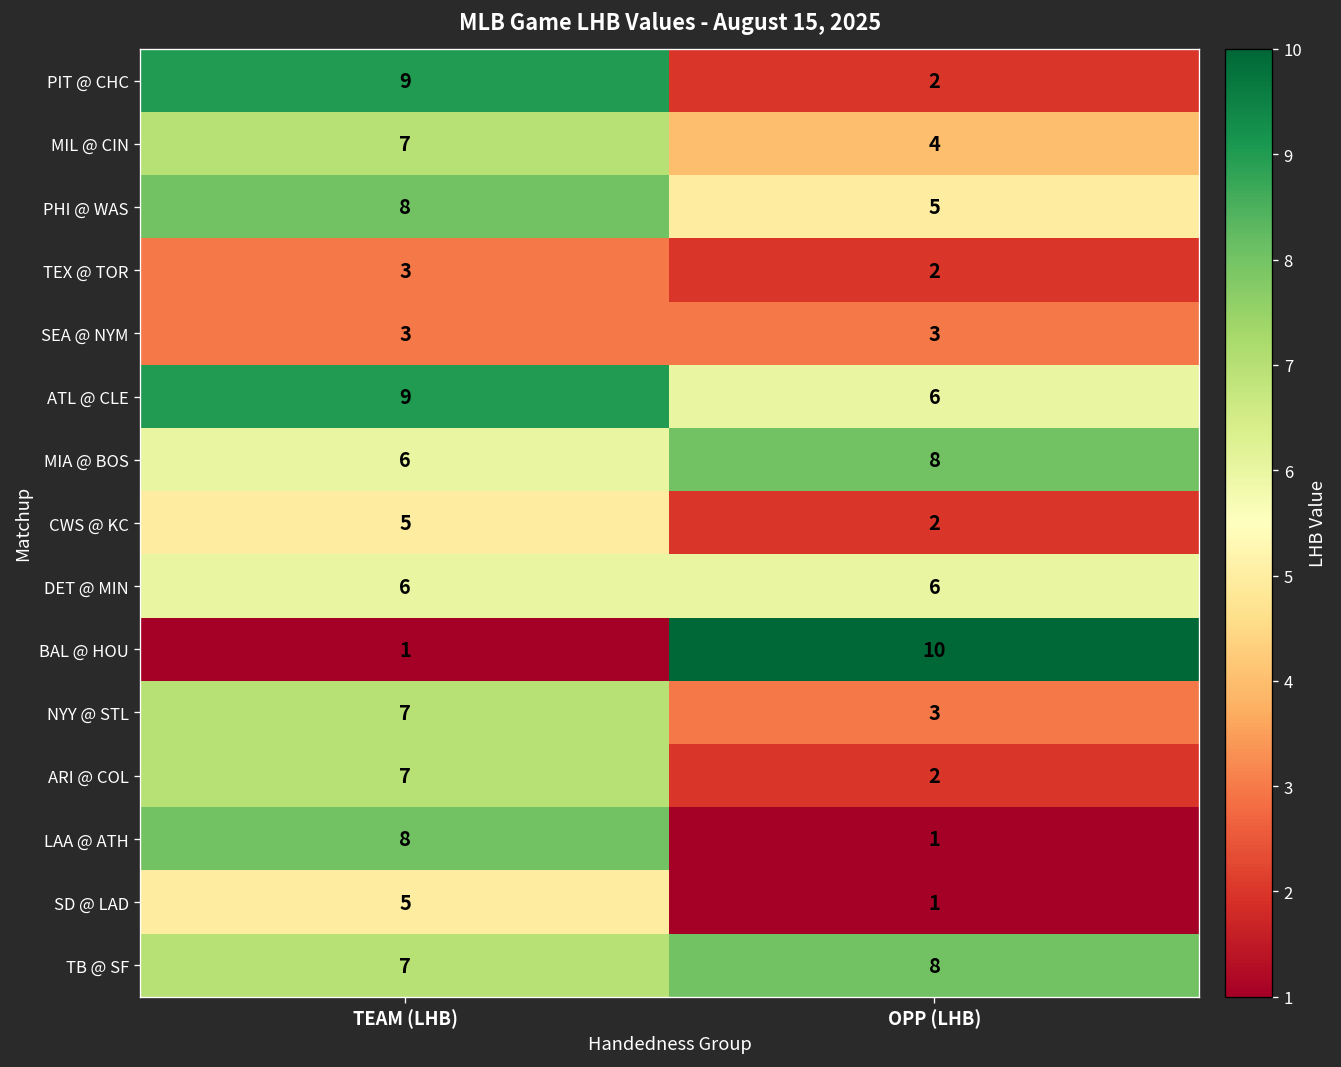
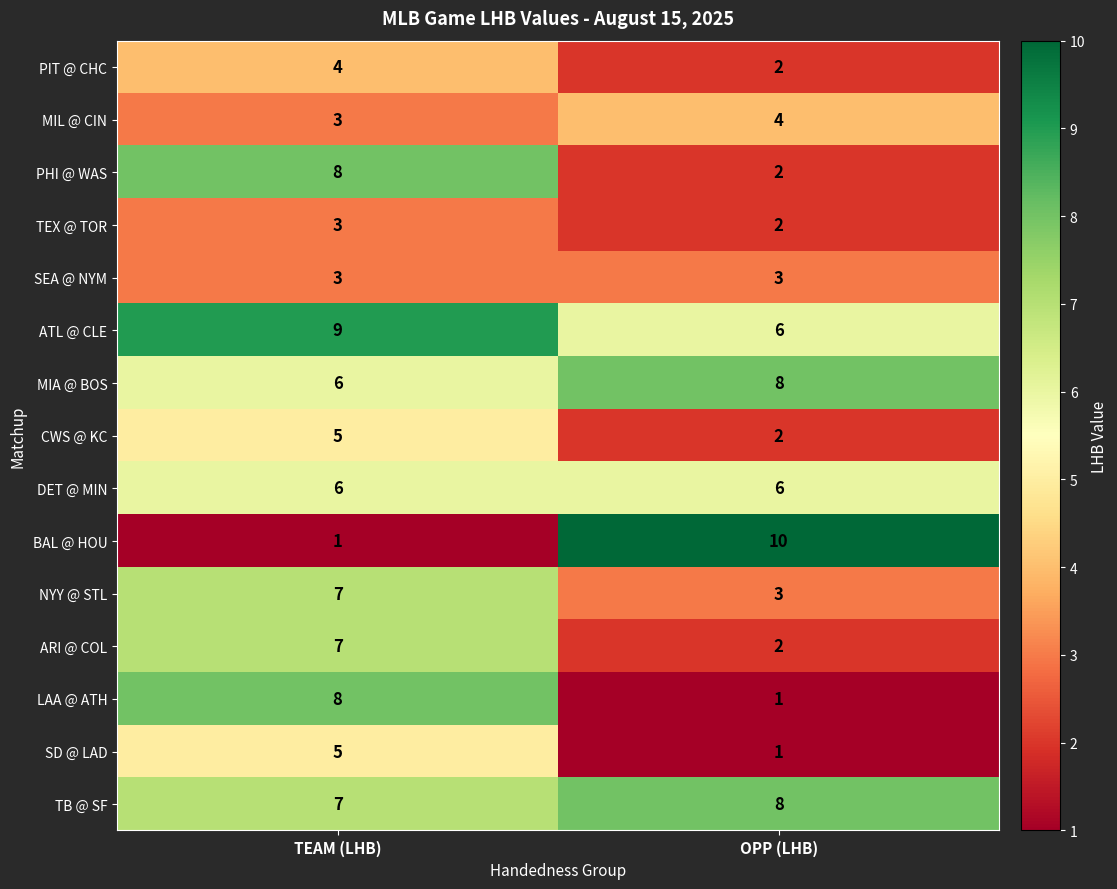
PIT @ CHC, TEAM (LHB): 9 -> 4
MIL @ CIN, TEAM (LHB): 7 -> 3
PHI @ WAS, OPP (LHB): 5 -> 2
